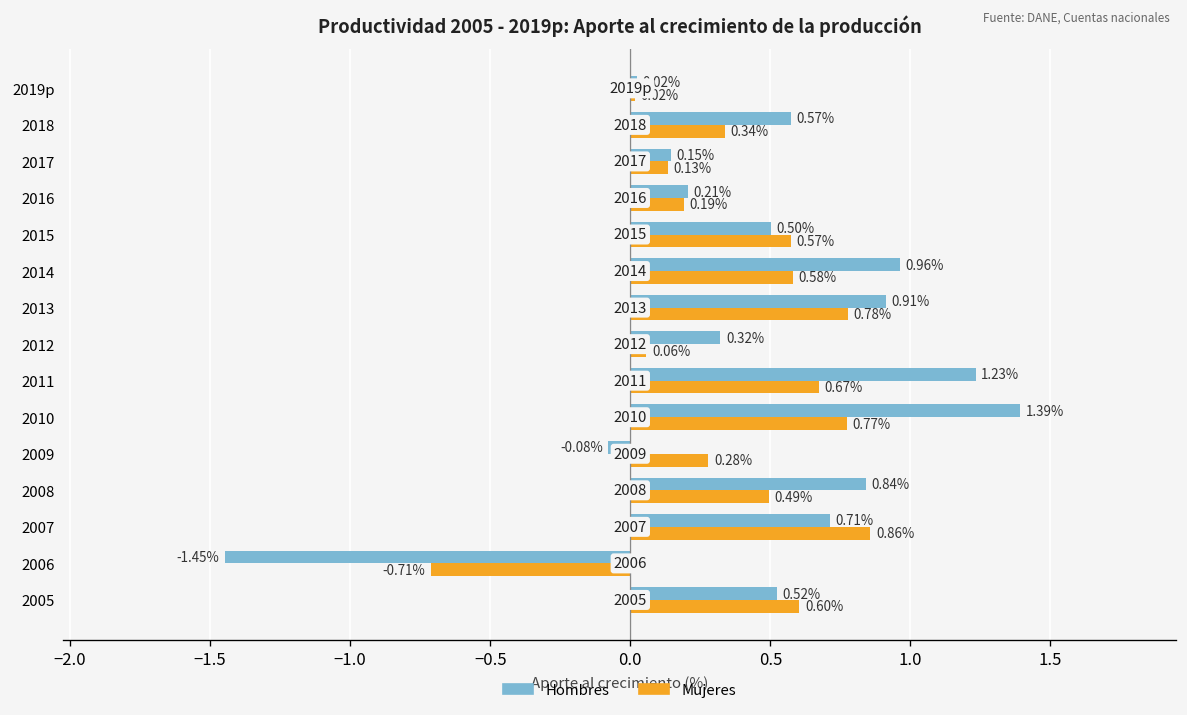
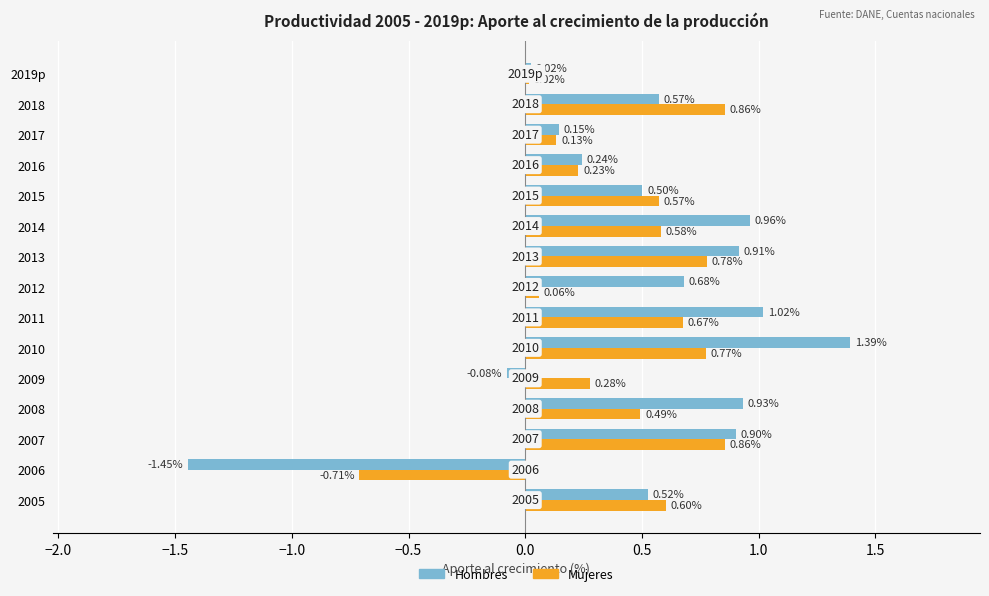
Mujeres, 2018: 0.34% -> 0.86%
Hombres, 2016: 0.21% -> 0.24%
Mujeres, 2016: 0.19% -> 0.23%
Hombres, 2012: 0.32% -> 0.68%
Hombres, 2011: 1.23% -> 1.02%
Hombres, 2008: 0.84% -> 0.93%
Hombres, 2007: 0.71% -> 0.90%
